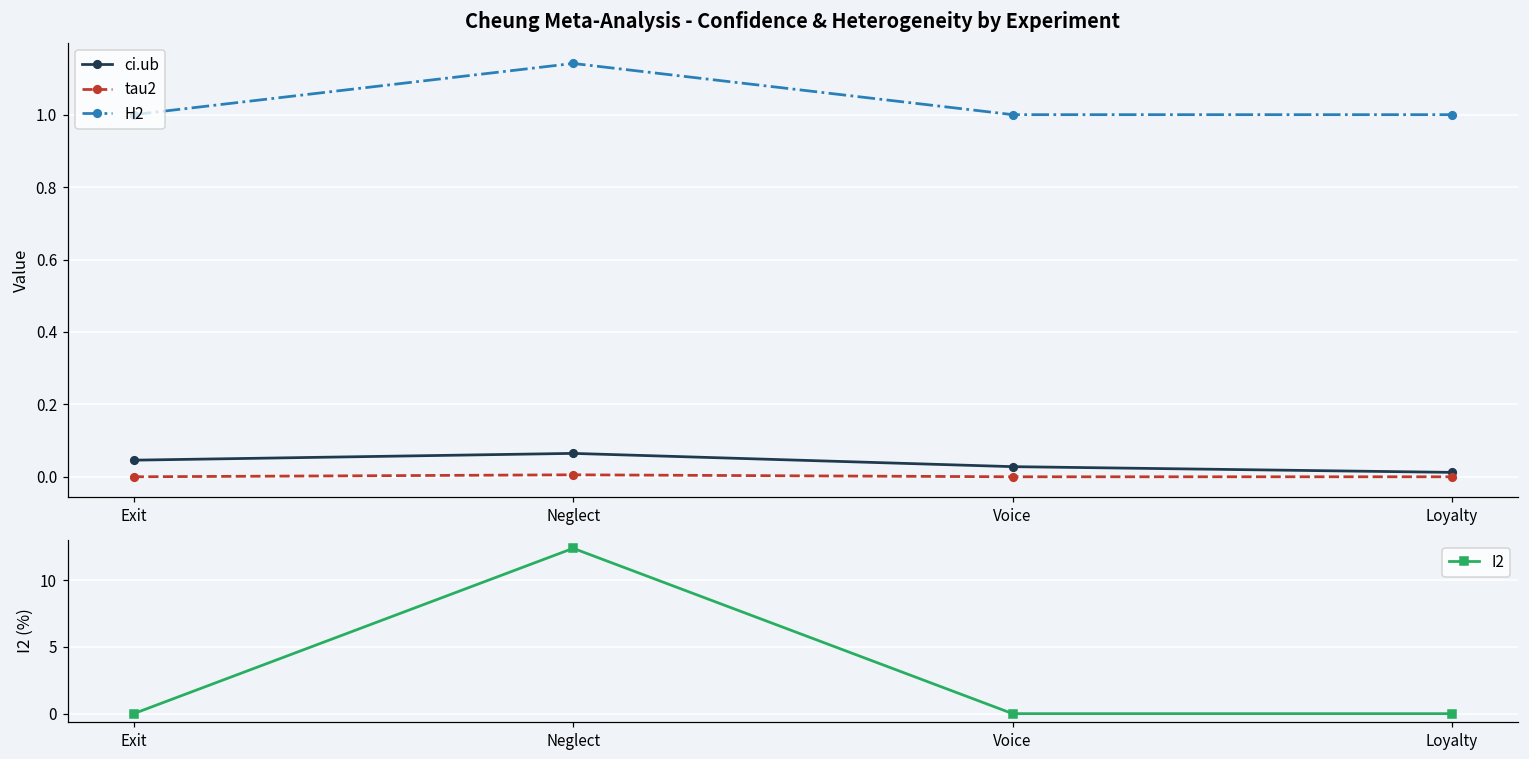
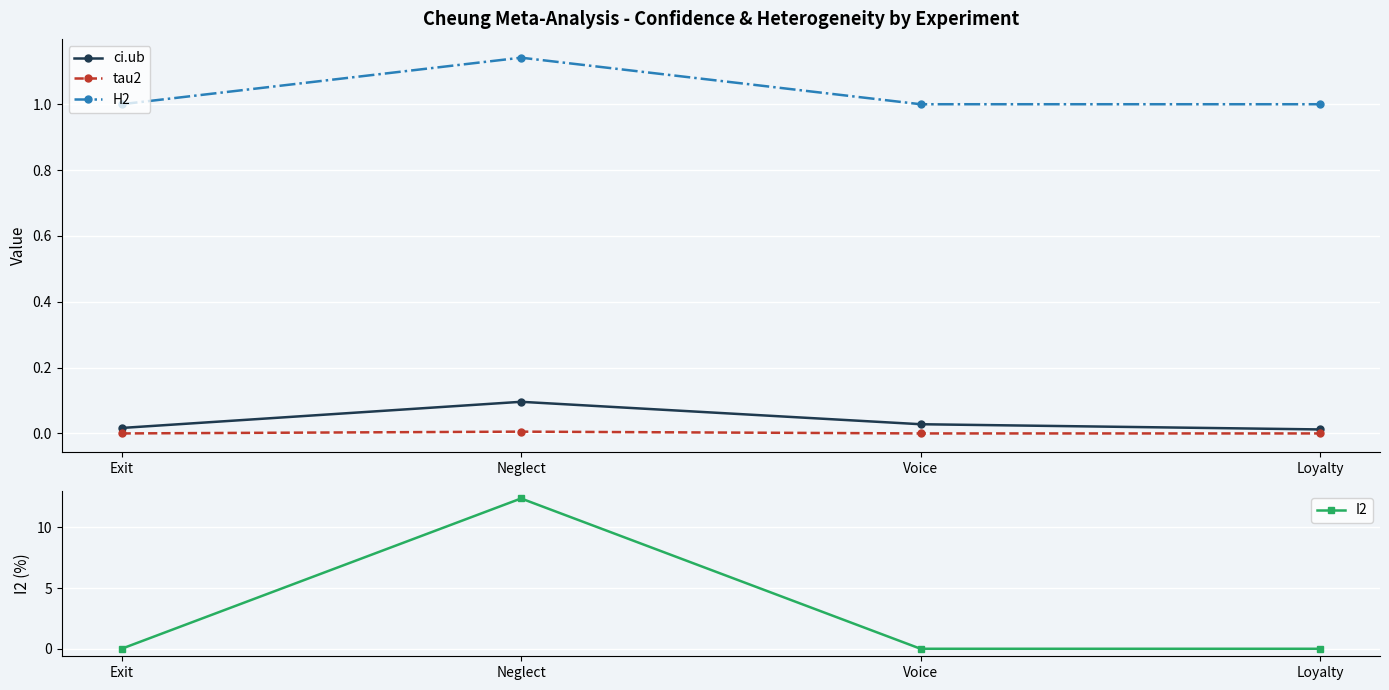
Cheung Meta-Analysis - Confidence & Heterogeneity by Experiment, ci.ub, Exit: 0.05 -> 0.02
Cheung Meta-Analysis - Confidence & Heterogeneity by Experiment, ci.ub, Neglect: 0.06 -> 0.10
